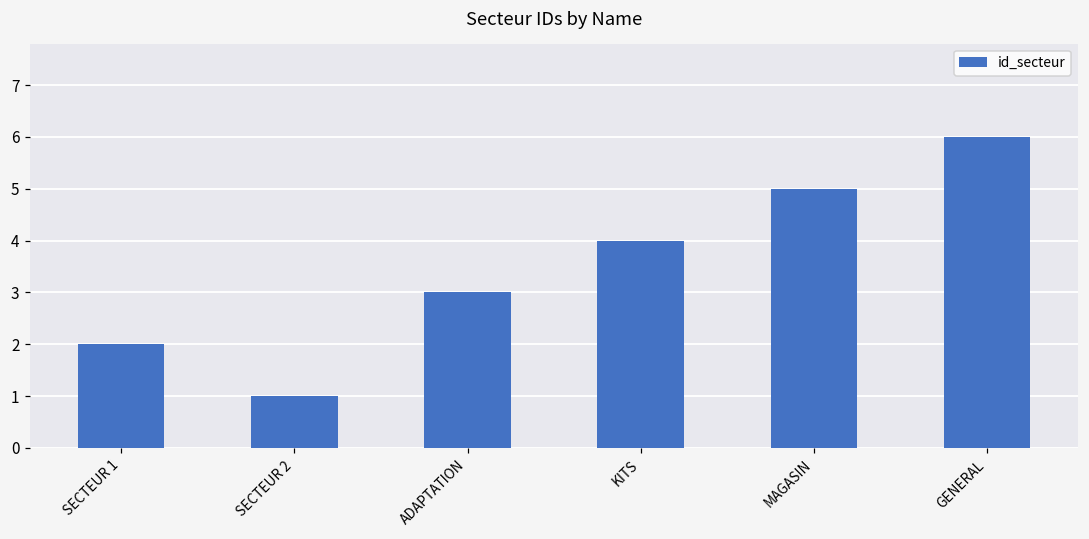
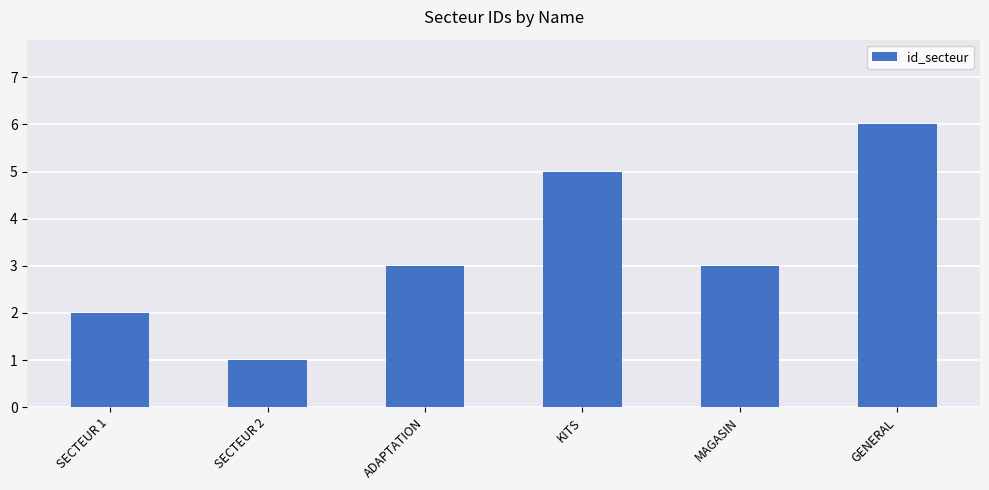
KITS: 4 -> 5
MAGASIN: 5 -> 3
